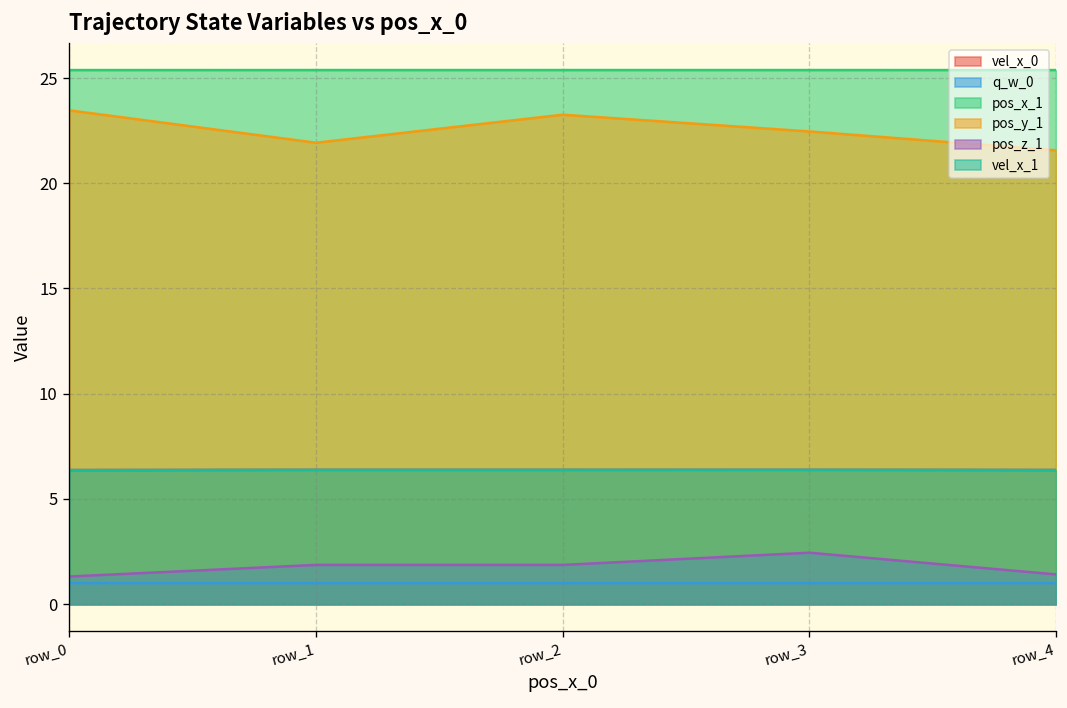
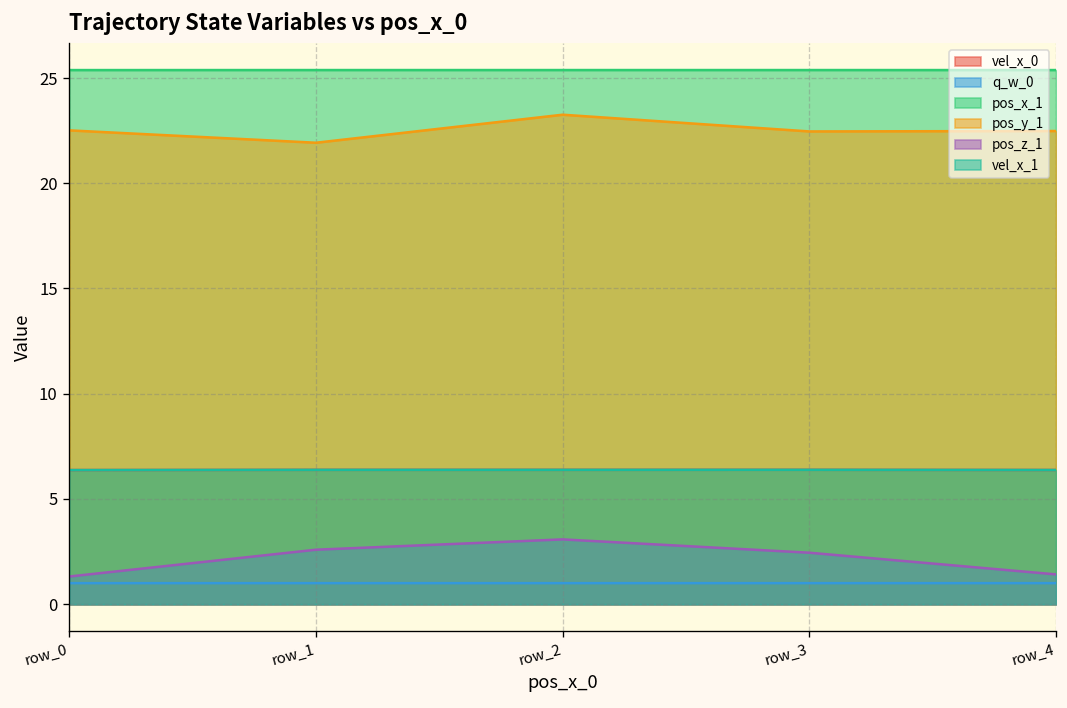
pos_y_1, row_0: 23.5 -> 22.5
pos_z_1, row_1: 1.9 -> 2.6
pos_z_1, row_2: 1.9 -> 3.1
pos_y_1, row_4: 21.6 -> 22.5
